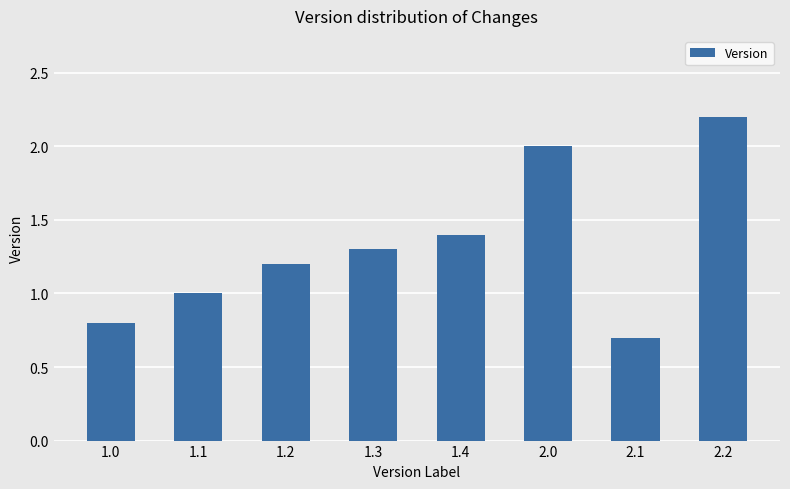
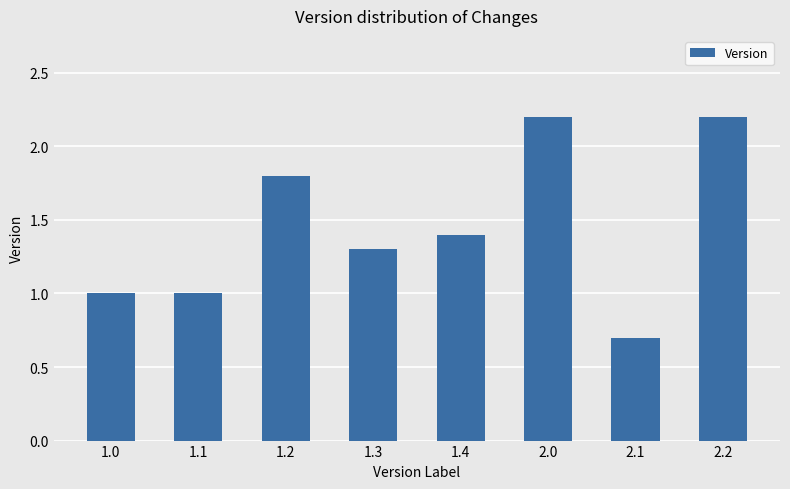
1.0: 0.8 -> 1.0
1.2: 1.2 -> 1.8
2.0: 2.0 -> 2.2
